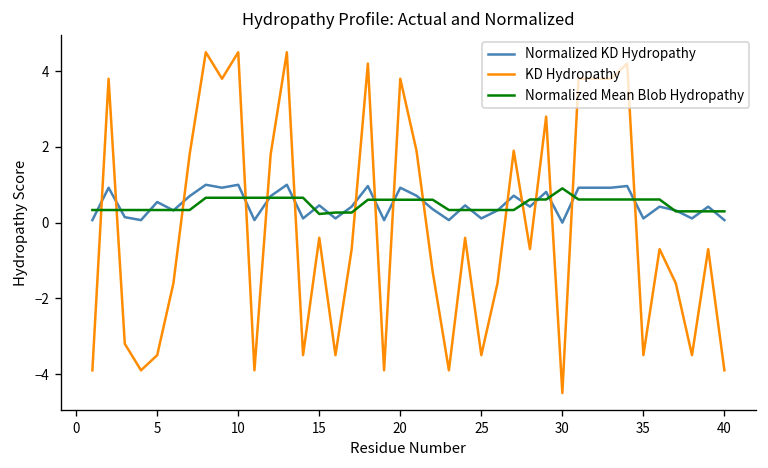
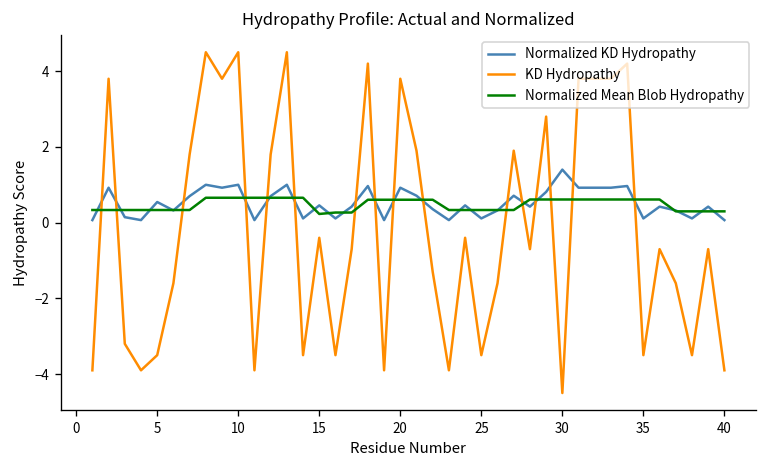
Normalized KD Hydropathy, 30: 0.0 -> 1.4
Normalized Mean Blob Hydropathy, 30: 0.9 -> 0.6
